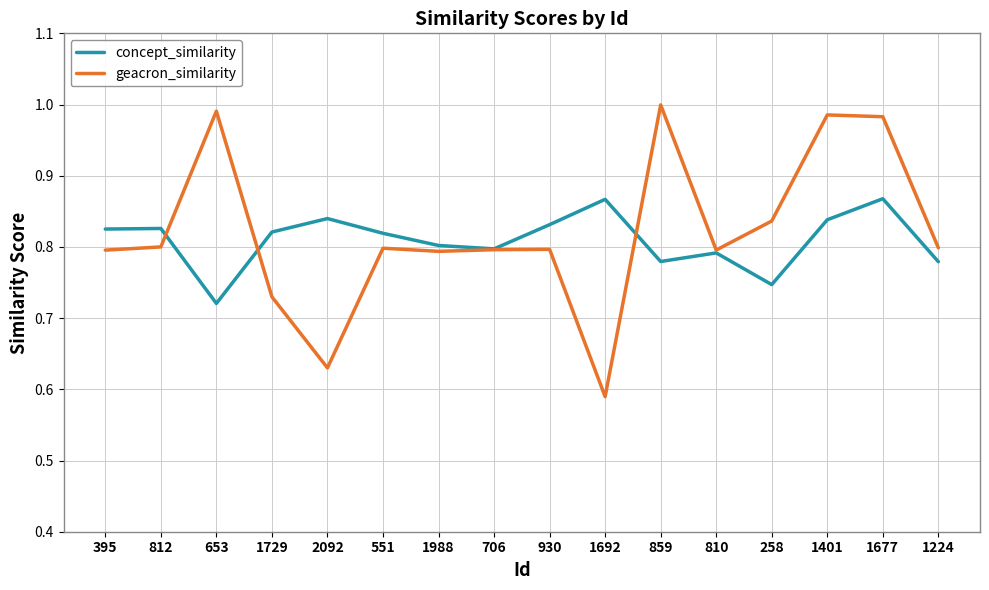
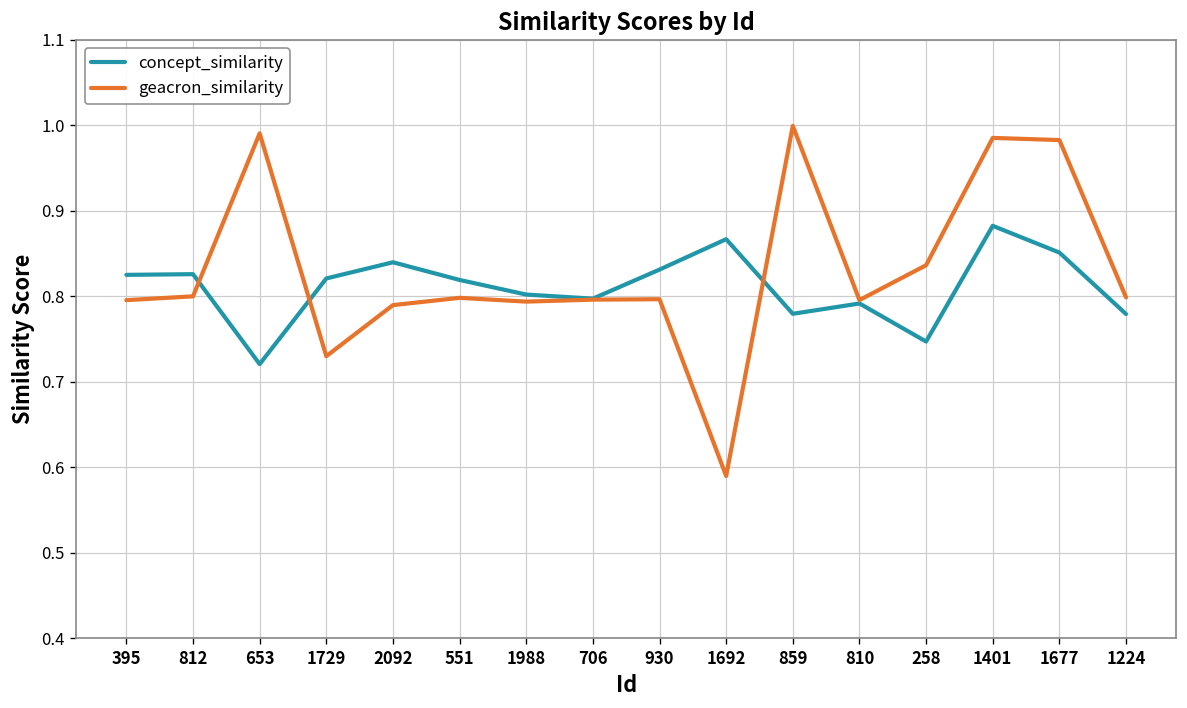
geacron_similarity, 2092: 0.63 -> 0.79
concept_similarity, 1401: 0.84 -> 0.88
concept_similarity, 1677: 0.87 -> 0.85
